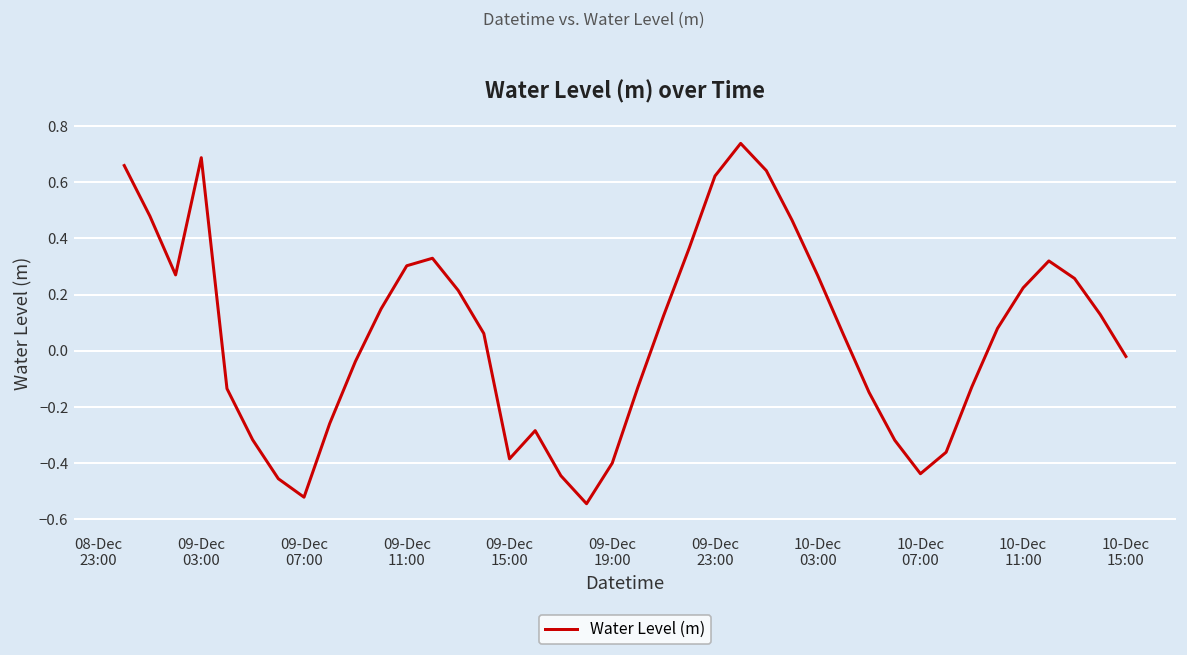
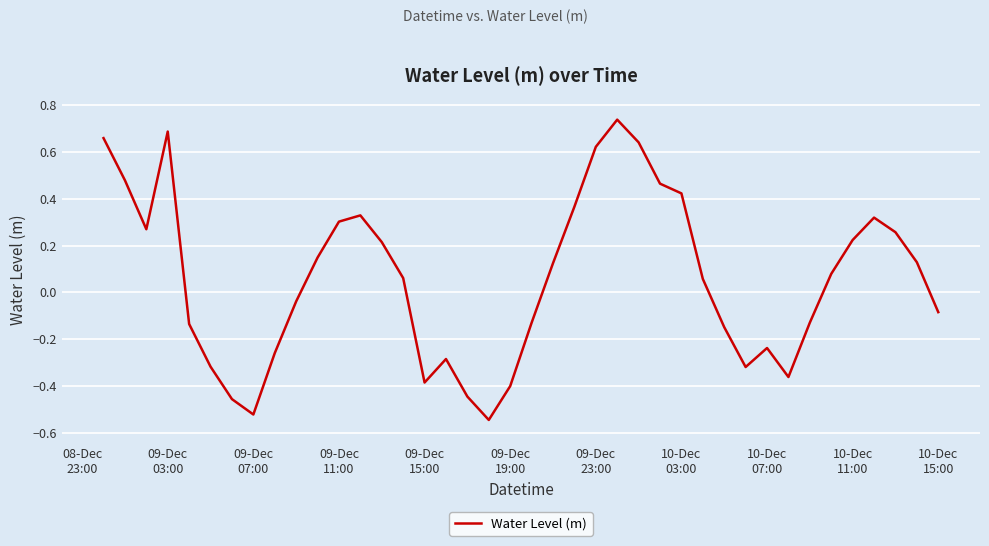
10-Dec 03:00: 0.27 -> 0.42
10-Dec 07:00: -0.44 -> -0.24
10-Dec 15:00: -0.02 -> -0.08
